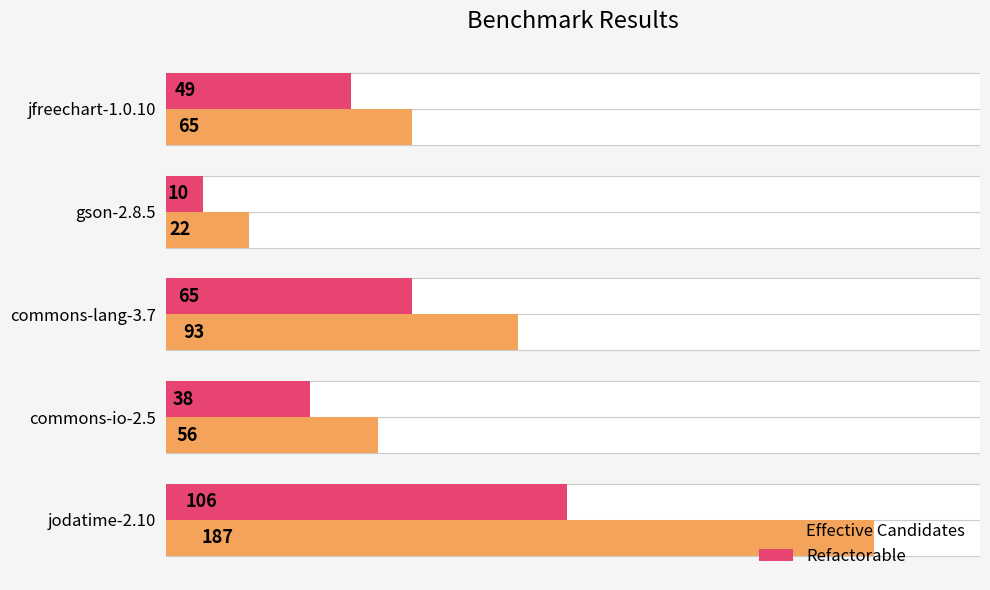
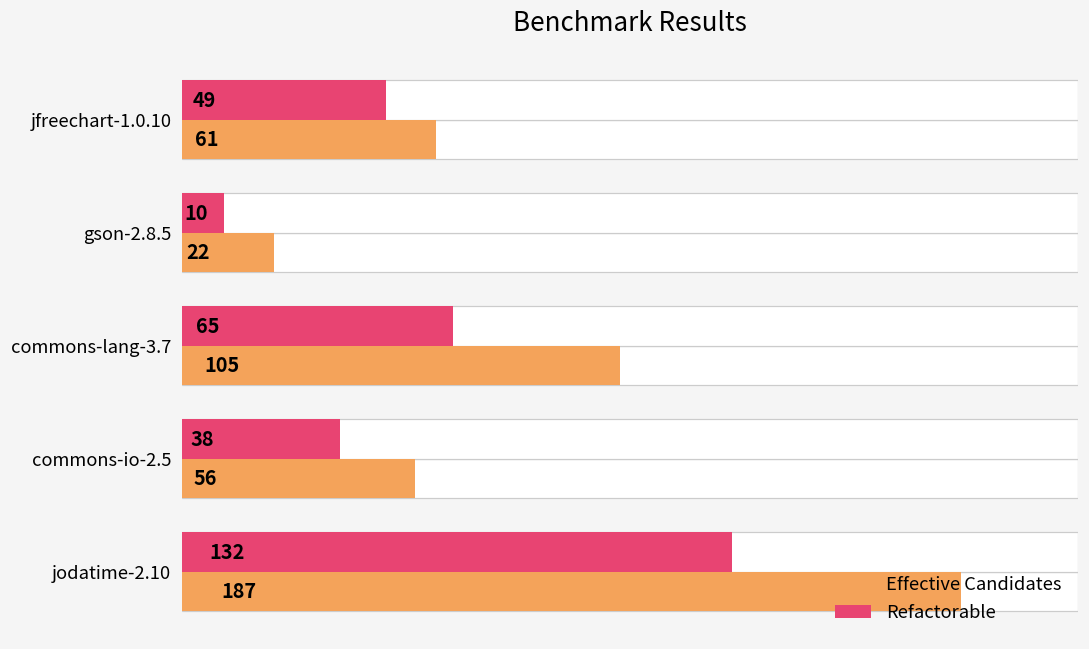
Effective Candidates, jfreechart-1.0.10: 65 -> 61
Effective Candidates, commons-lang-3.7: 93 -> 105
Refactorable, jodatime-2.10: 106 -> 132
